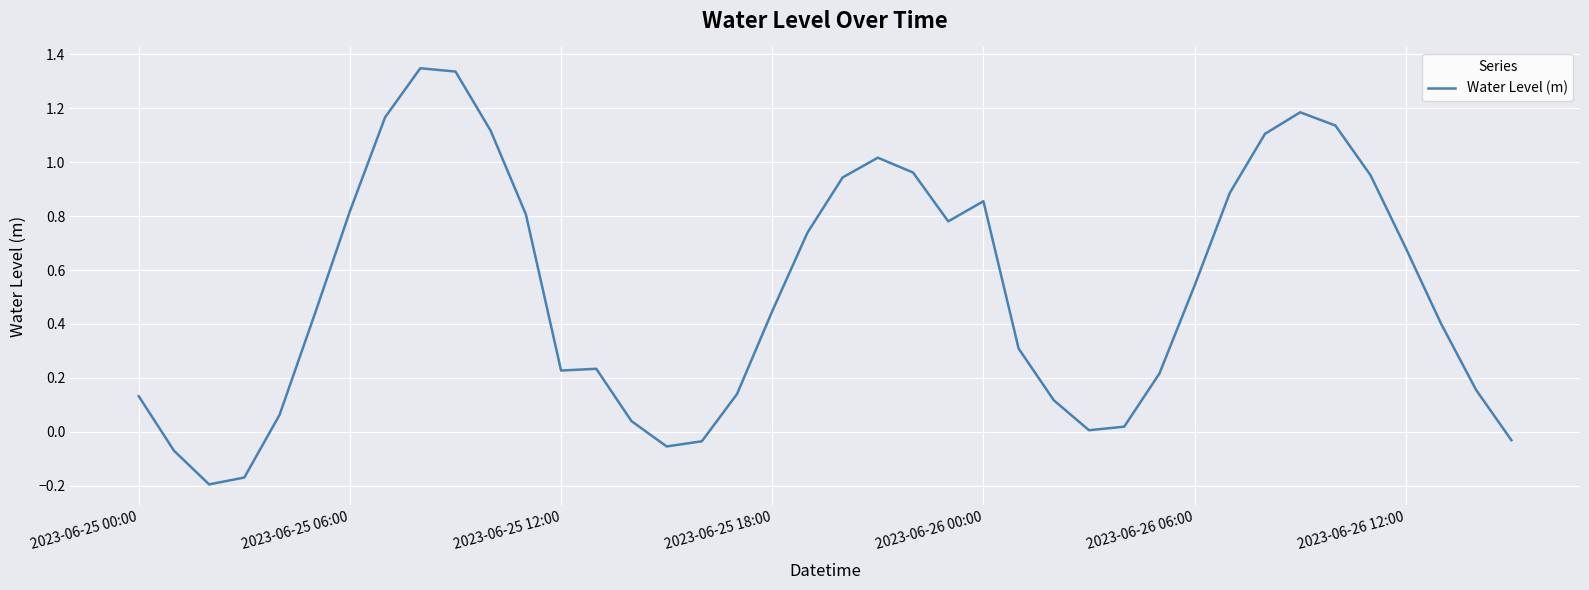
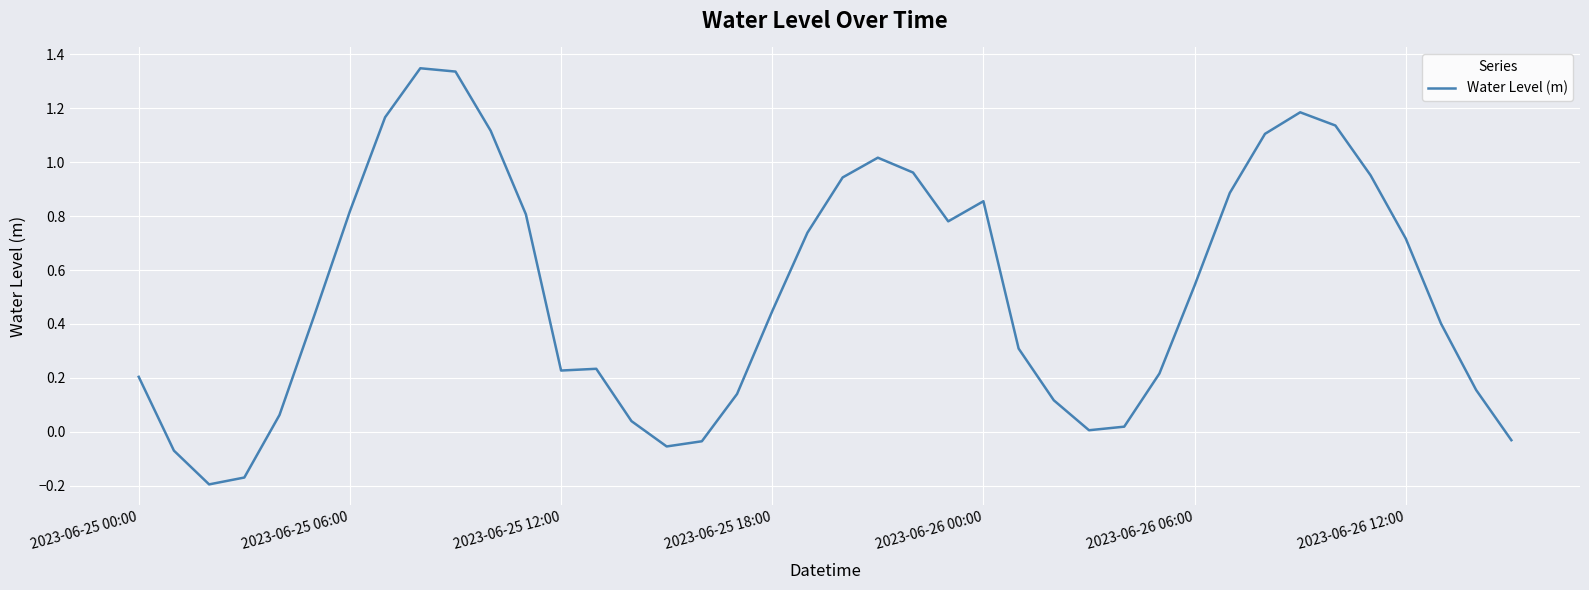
2023-06-25 00:00: 0.13 -> 0.20
2023-06-26 12:00: 0.68 -> 0.72
